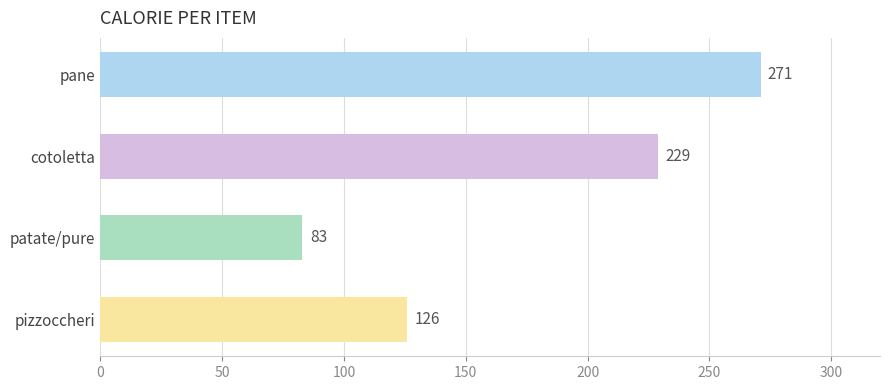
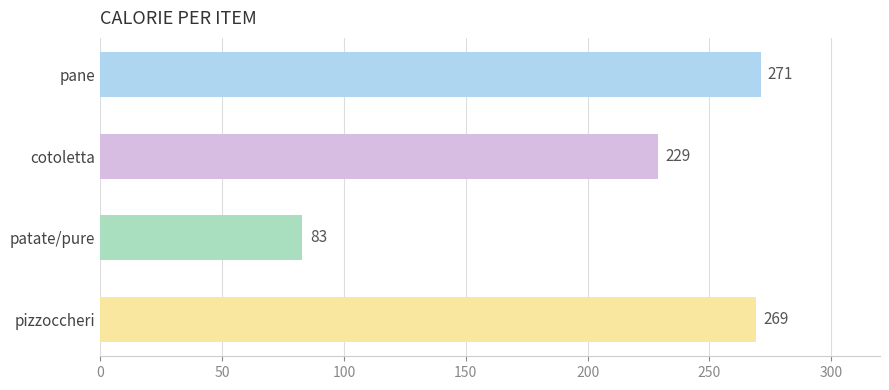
pizzoccheri: 126 -> 269
